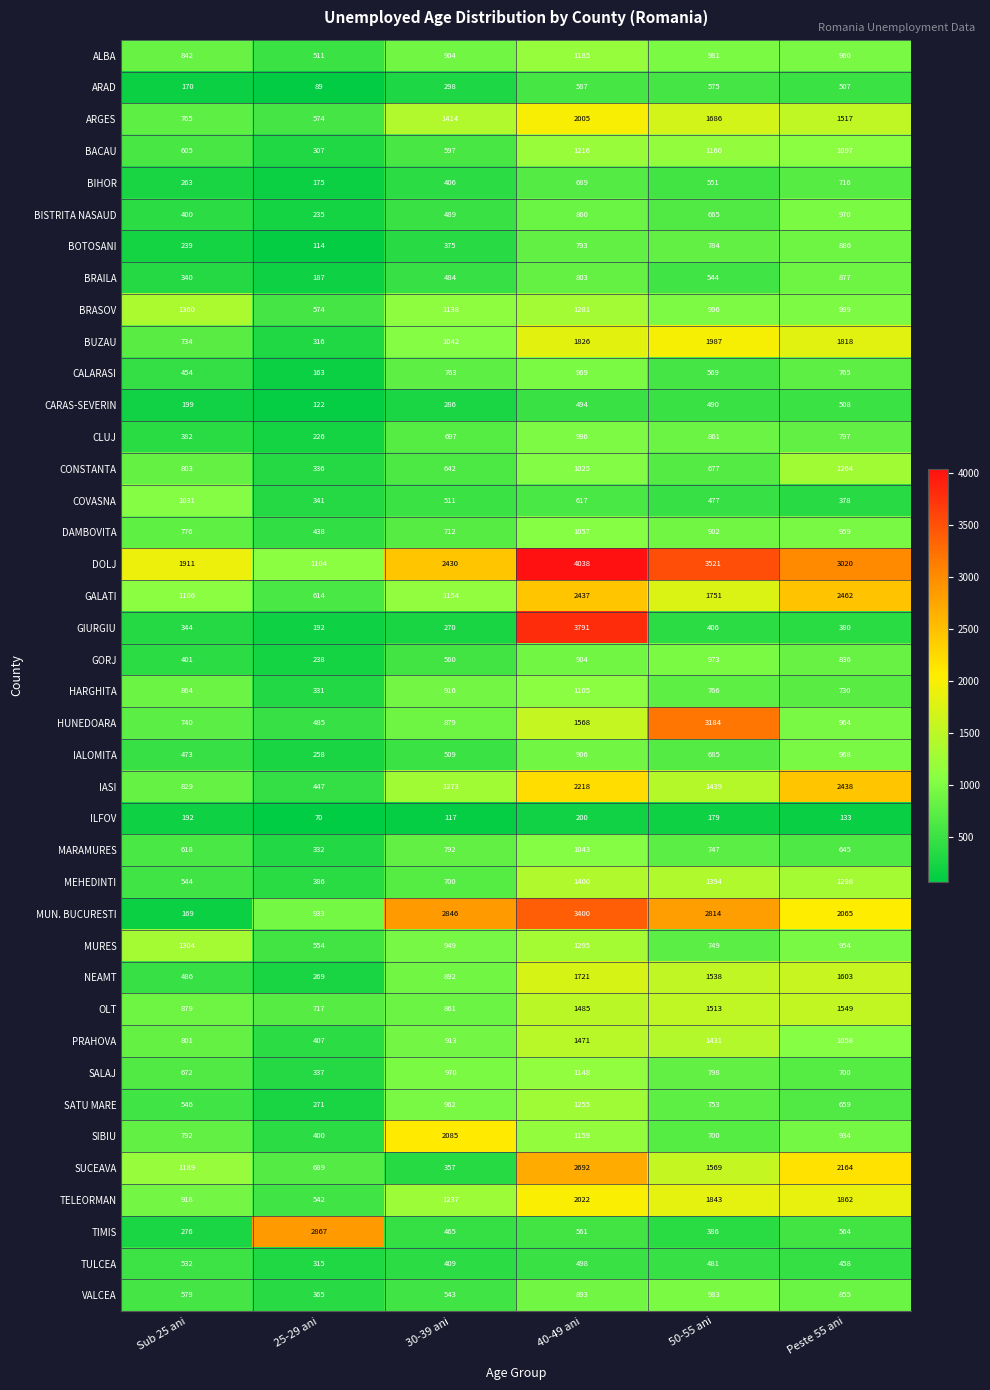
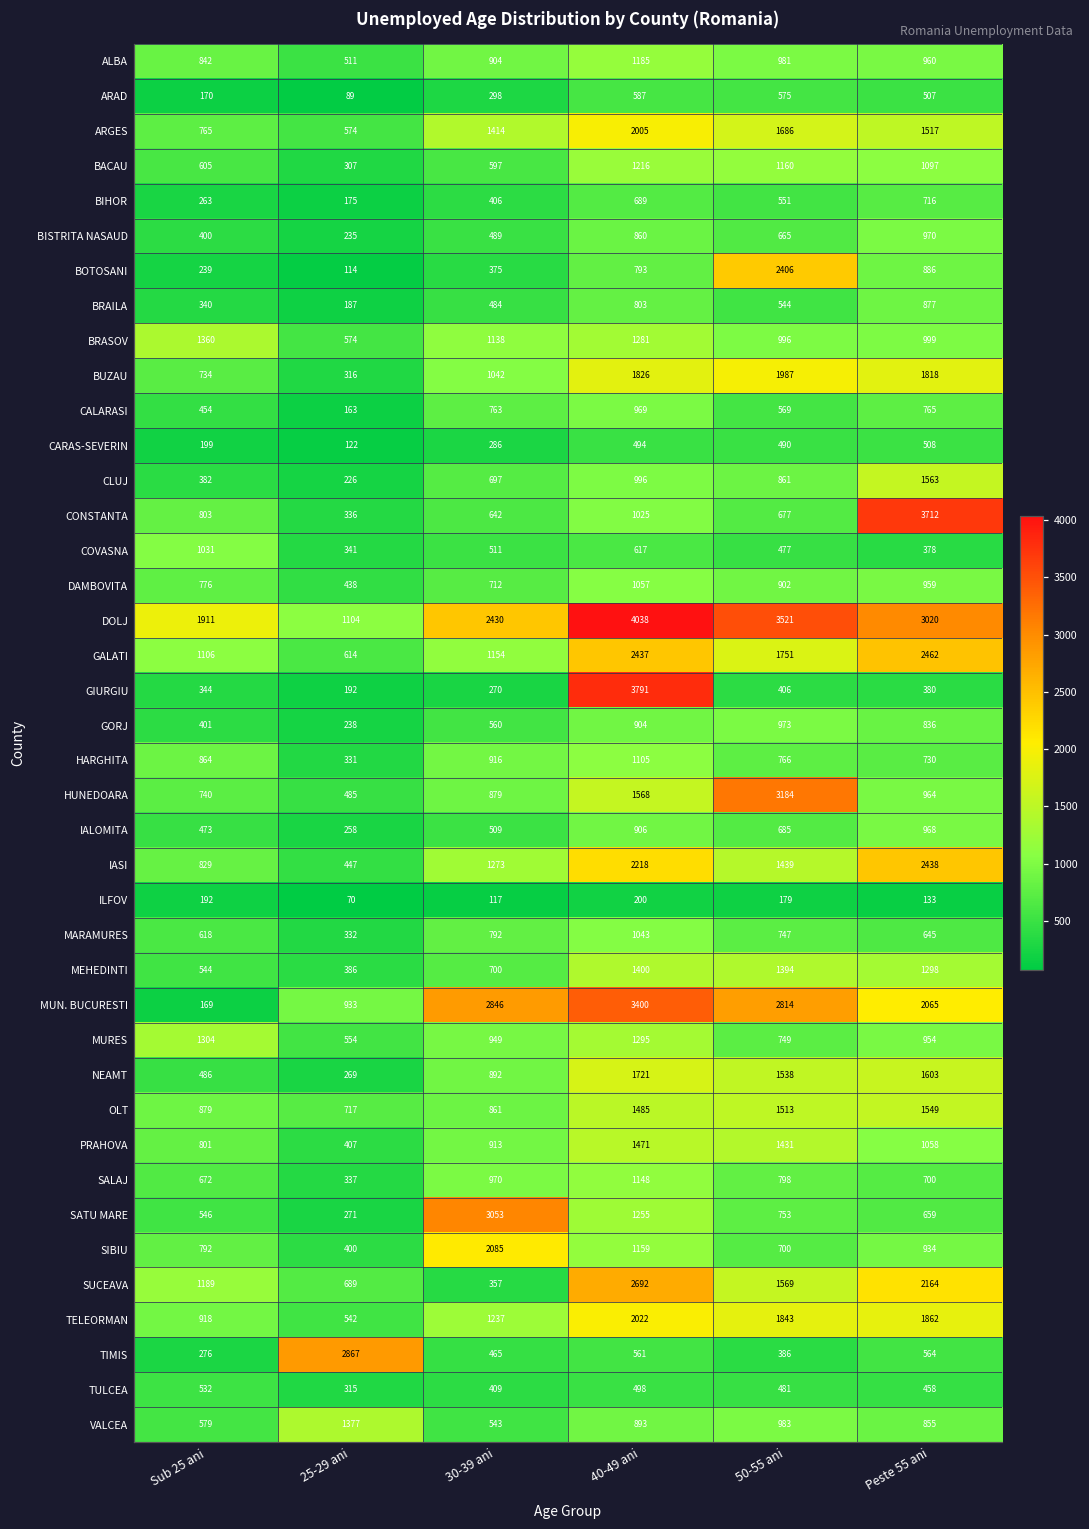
BOTOSANI, 50-55 ani: 784 -> 2406
CLUJ, Peste 55 ani: 797 -> 1563
CONSTANTA, Peste 55 ani: 1264 -> 3712
SATU MARE, 30-39 ani: 962 -> 3053
VALCEA, 25-29 ani: 365 -> 1377
